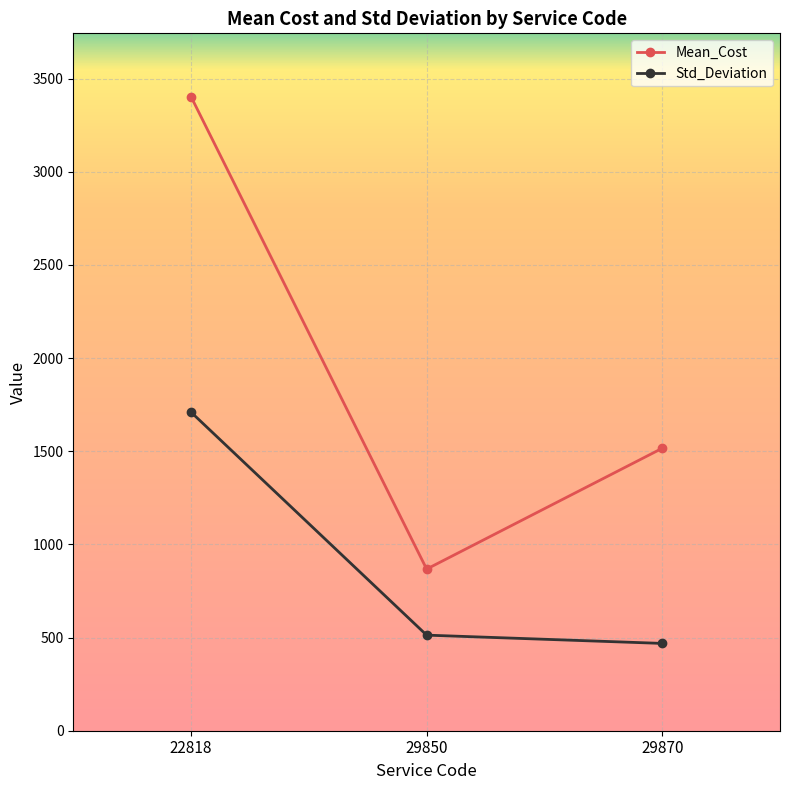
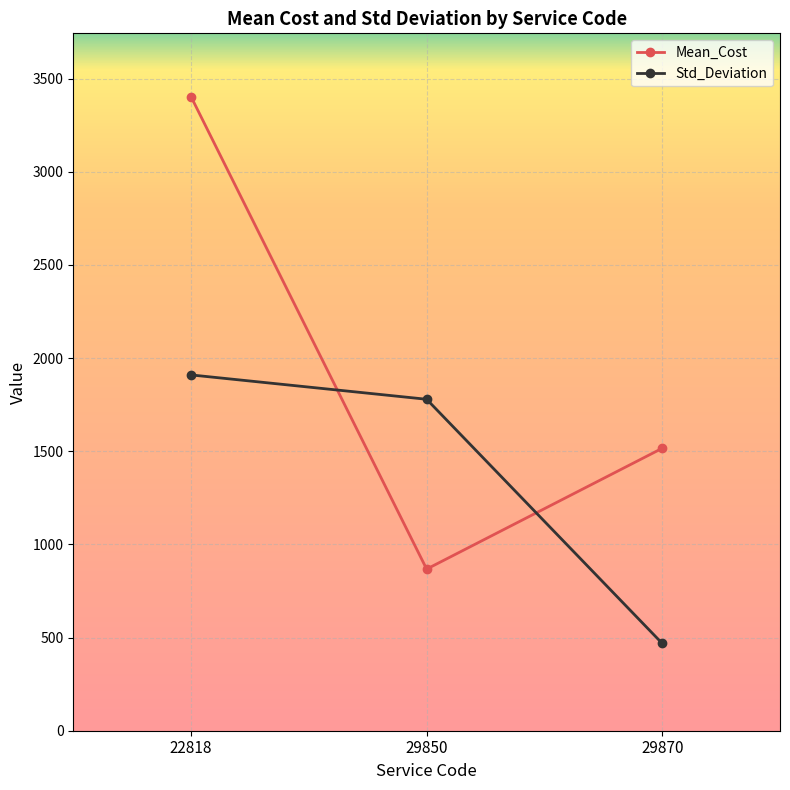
Std_Deviation, 22818: 1710 -> 1910
Std_Deviation, 29850: 510 -> 1780
